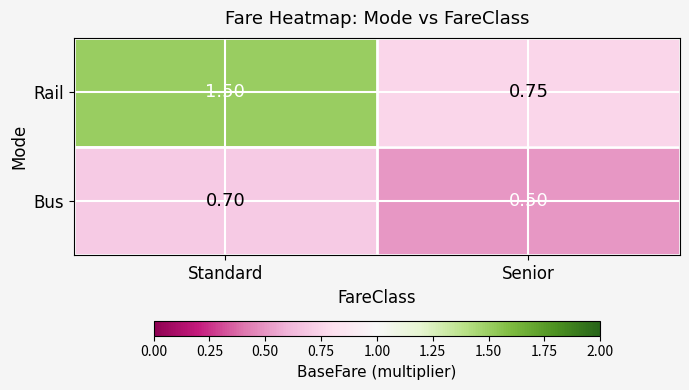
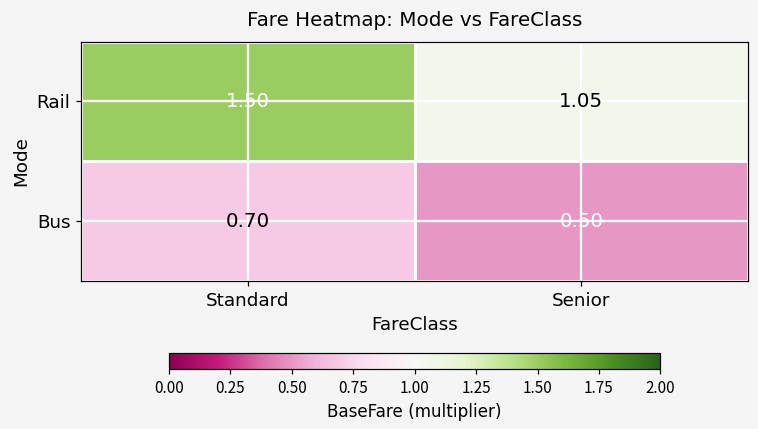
Rail, Senior: 0.75 -> 1.05
